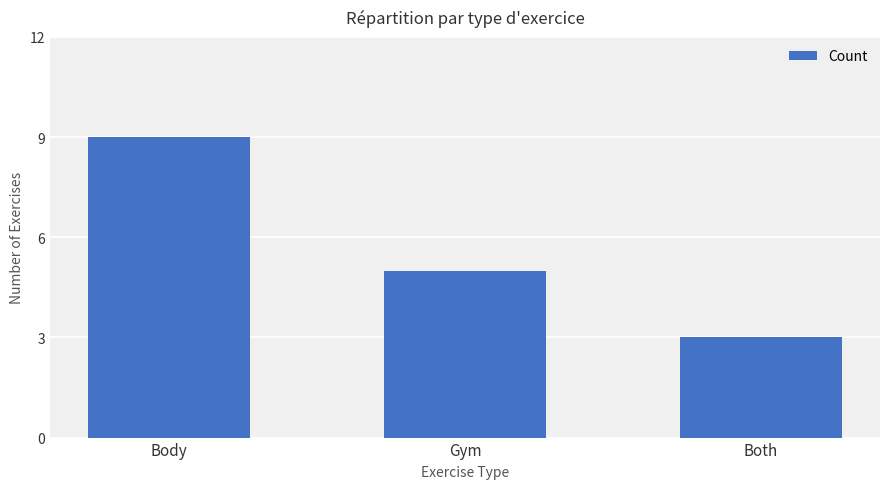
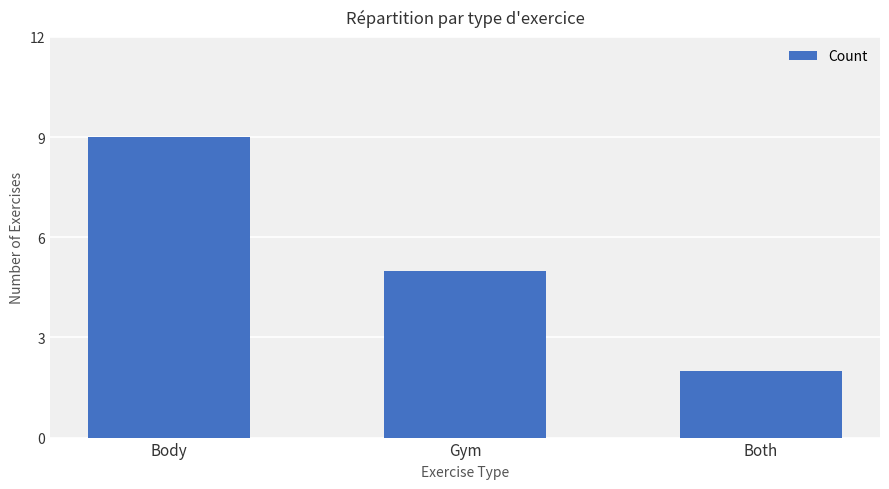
Both: 3 -> 2
